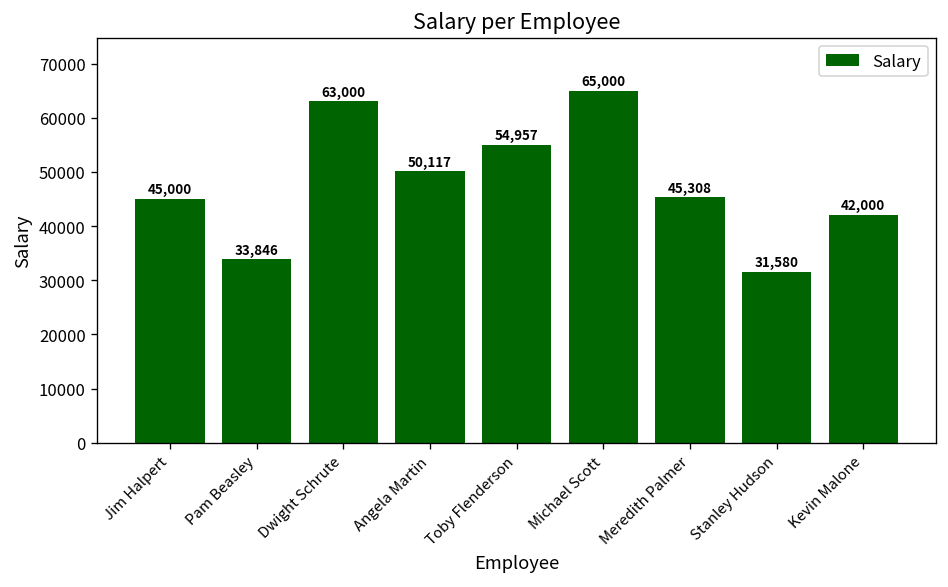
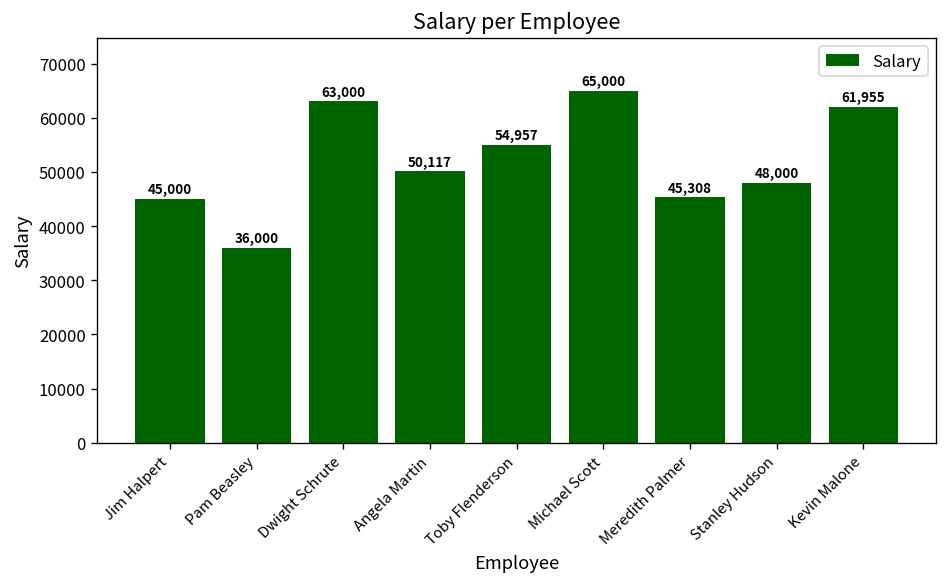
Pam Beasley: 33,846 -> 36,000
Stanley Hudson: 31,580 -> 48,000
Kevin Malone: 42,000 -> 61,955
